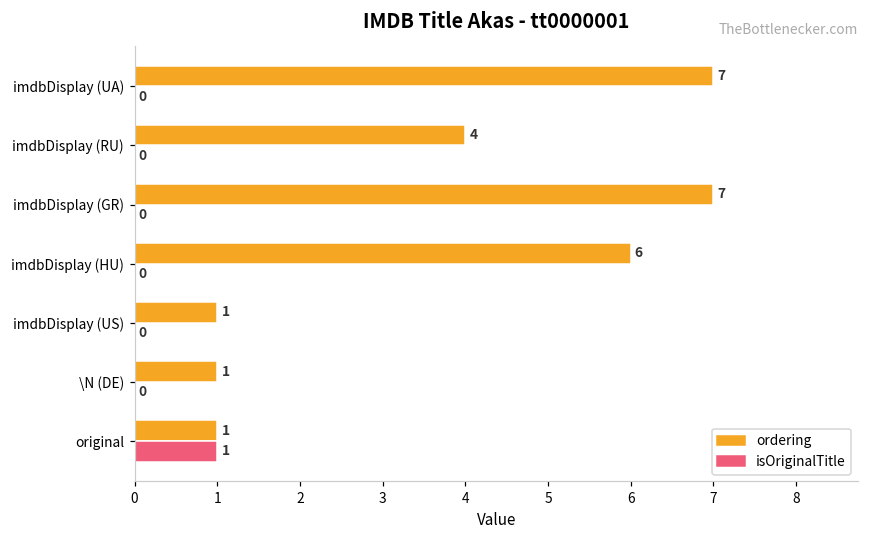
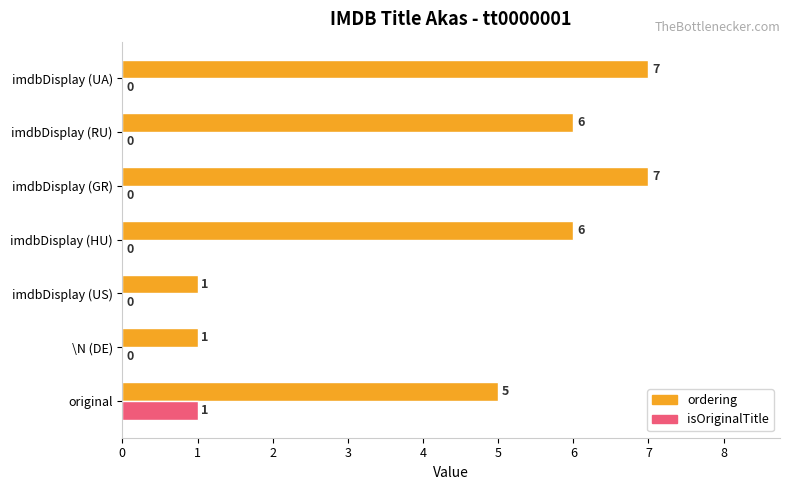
ordering, imdbDisplay (RU): 4 -> 6
ordering, original: 1 -> 5
